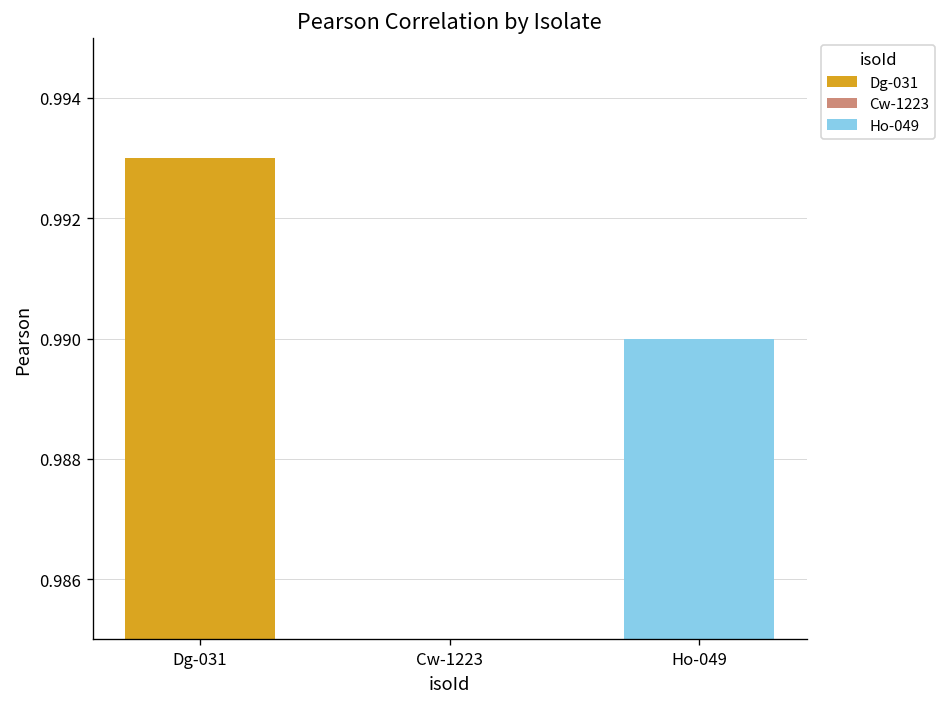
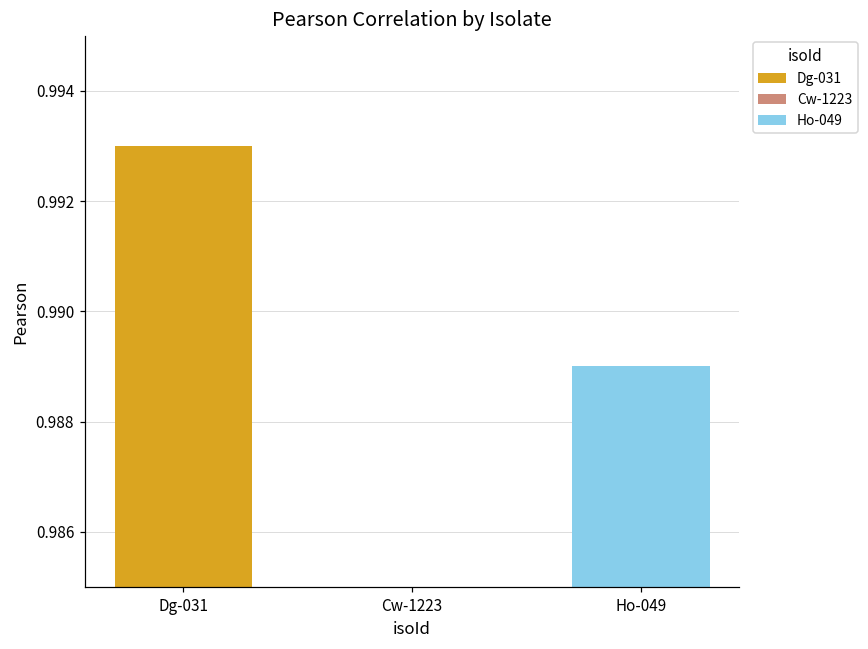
Ho-049: 0.990 -> 0.989
